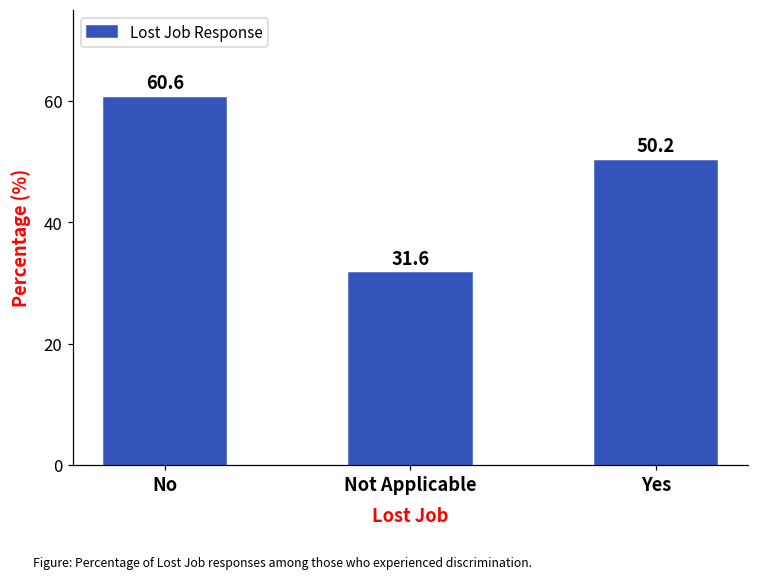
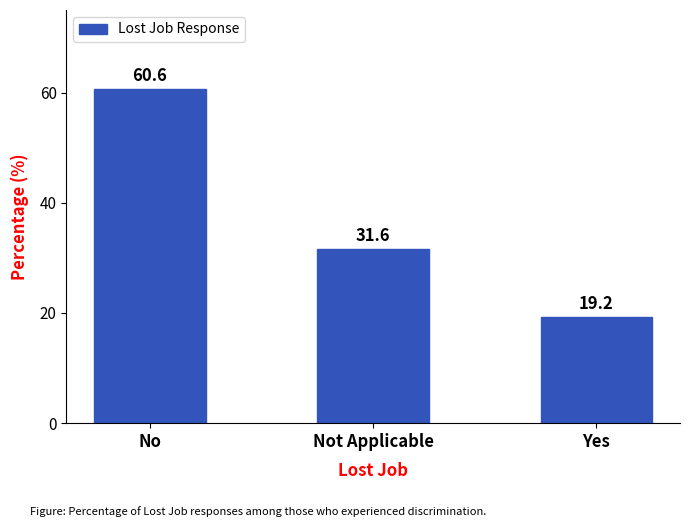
Yes: 50.2 -> 19.2
